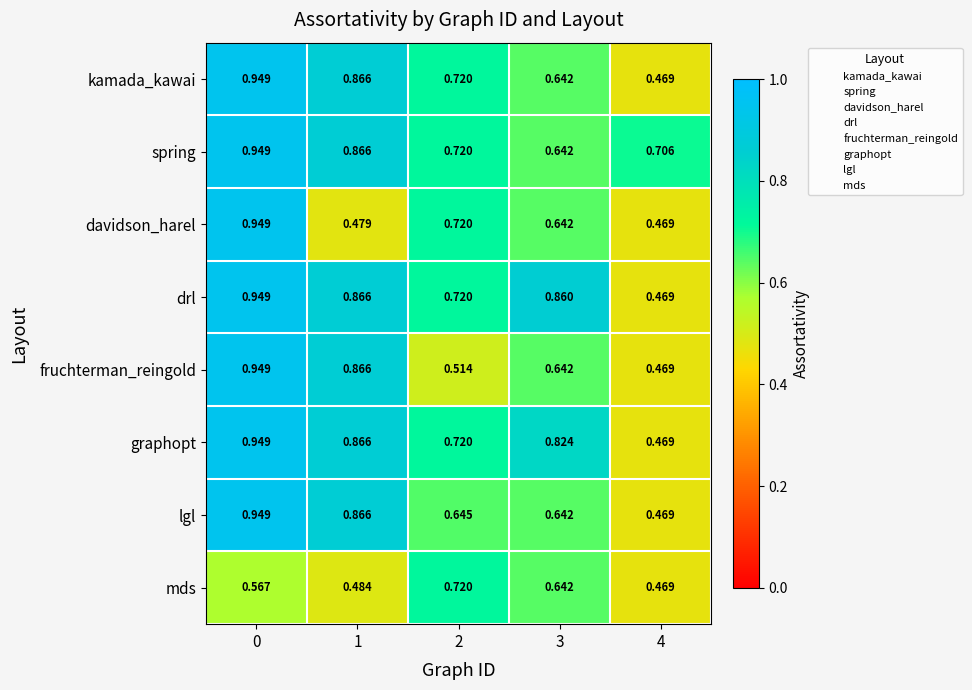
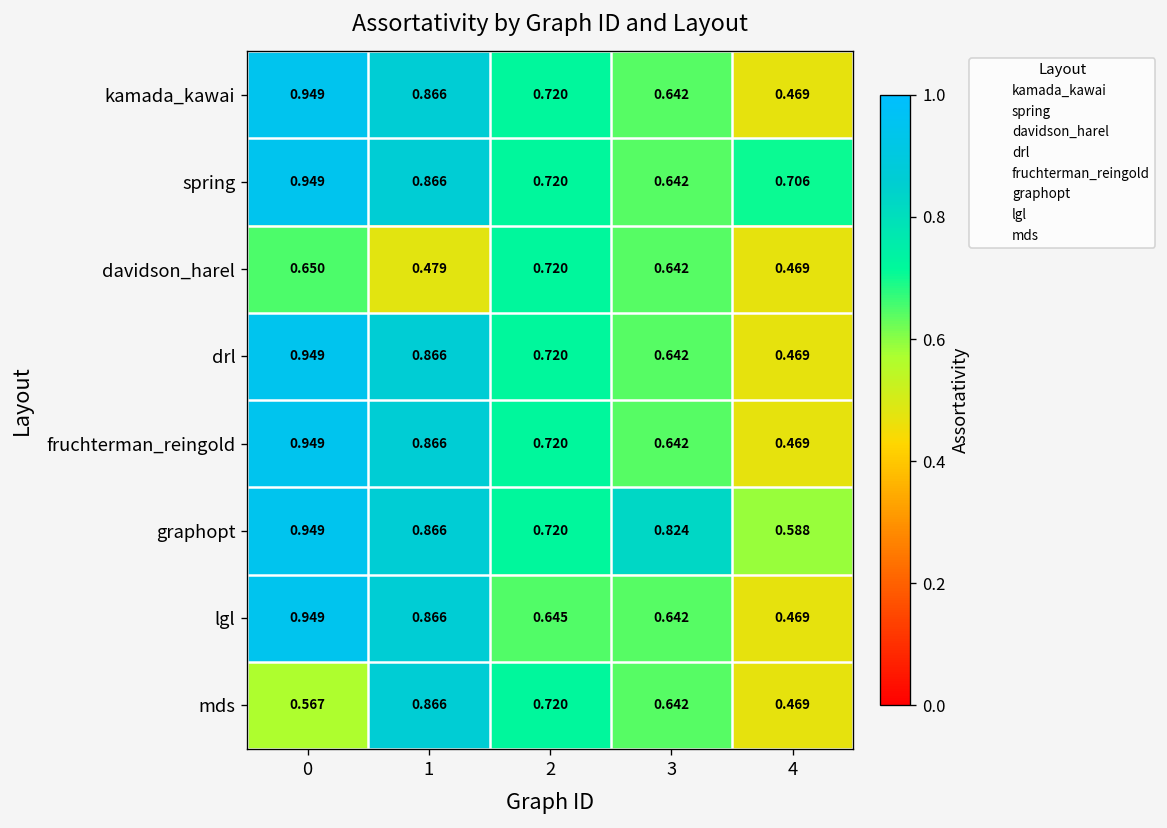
davidson_harel, 0: 0.949 -> 0.650
drl, 3: 0.860 -> 0.642
fruchterman_reingold, 2: 0.514 -> 0.720
graphopt, 4: 0.469 -> 0.588
mds, 1: 0.484 -> 0.866
